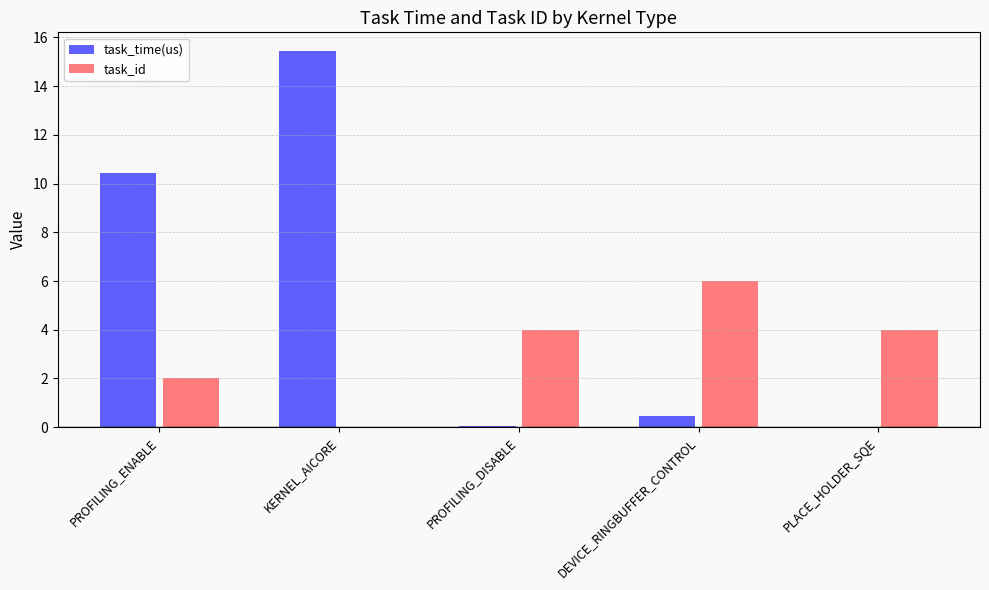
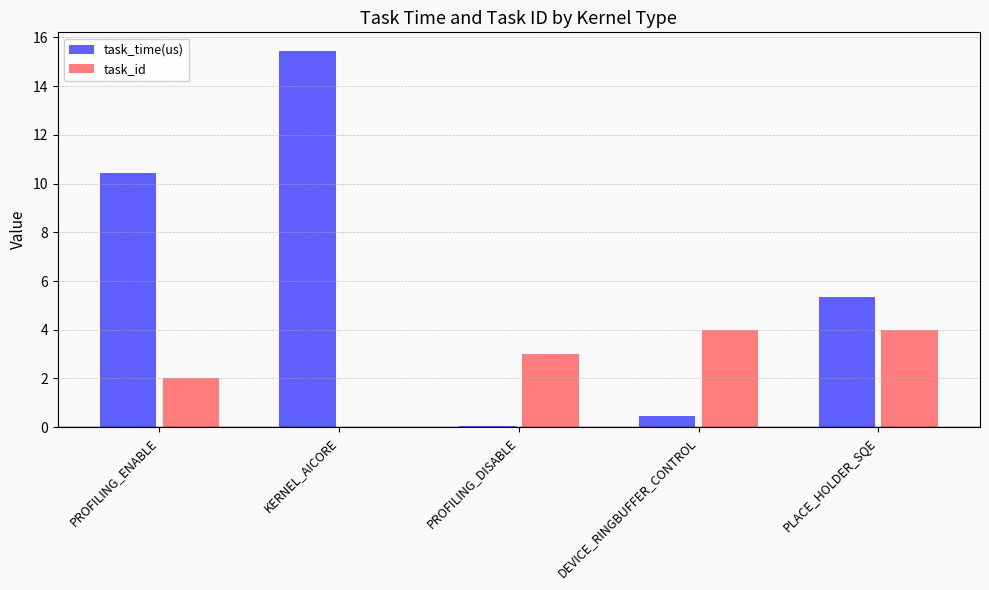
task_id, PROFILING_DISABLE: 4 -> 3
task_id, DEVICE_RINGBUFFER_CONTROL: 6 -> 4
task_time(us), PLACE_HOLDER_SQE: 0.0 -> 5.3
